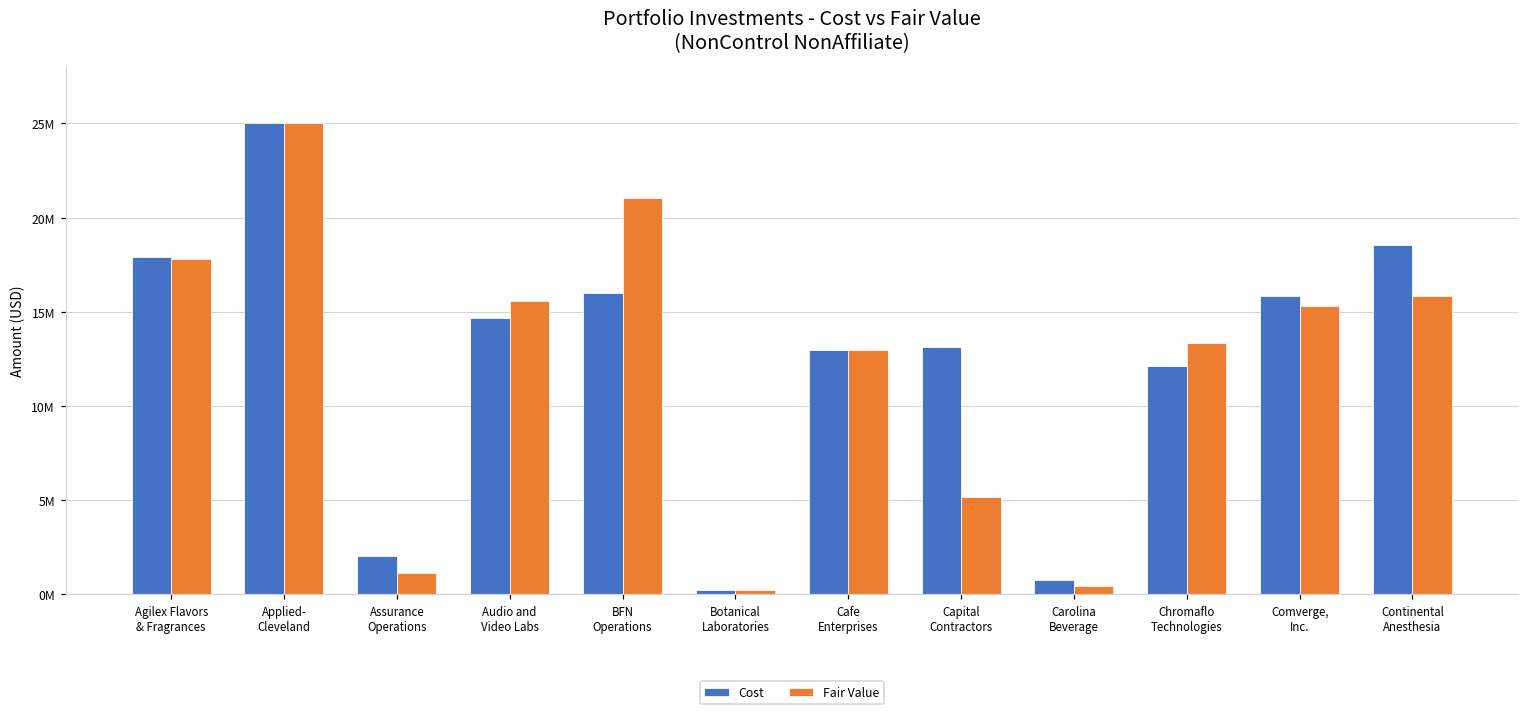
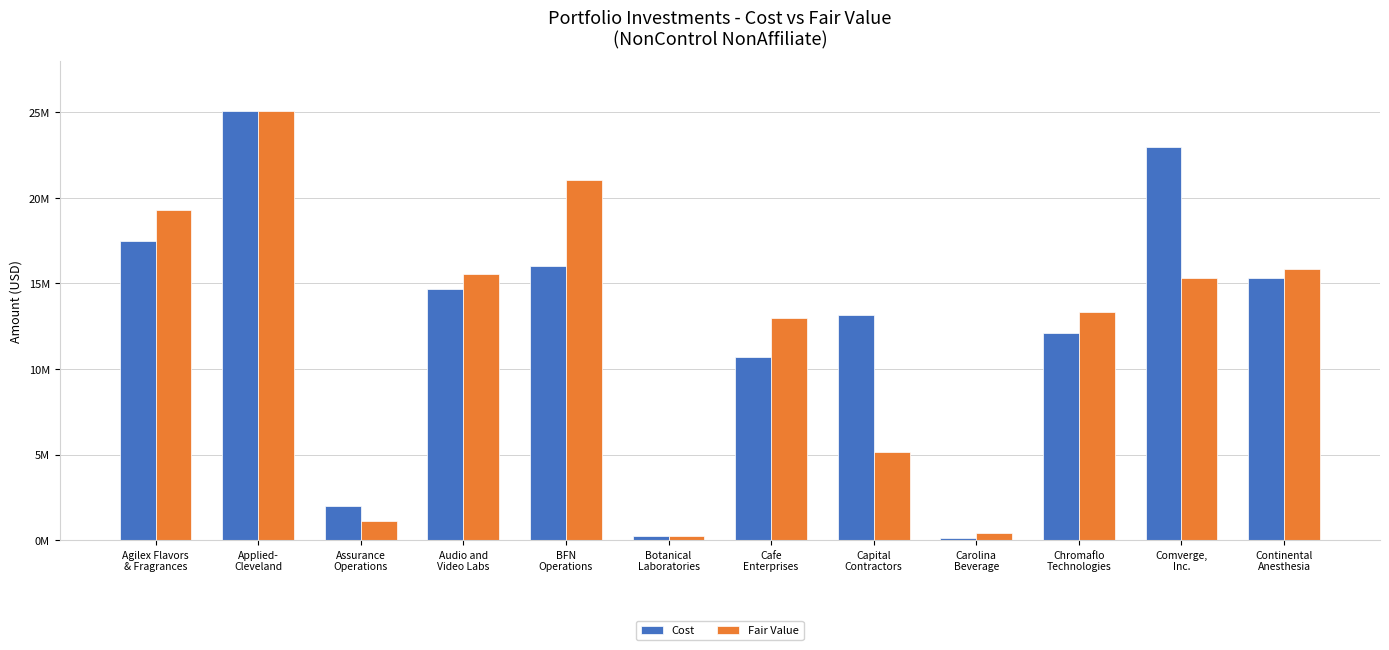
Cost, Agilex Flavors & Fragrances: 17900000 -> 17400000
Fair Value, Agilex Flavors & Fragrances: 17800000 -> 19300000
Cost, Cafe Enterprises: 13000000 -> 10700000
Cost, Carolina Beverage: 700000 -> 100000
Cost, Comverge, Inc.: 15900000 -> 23000000
Cost, Continental Anesthesia: 18600000 -> 15300000
